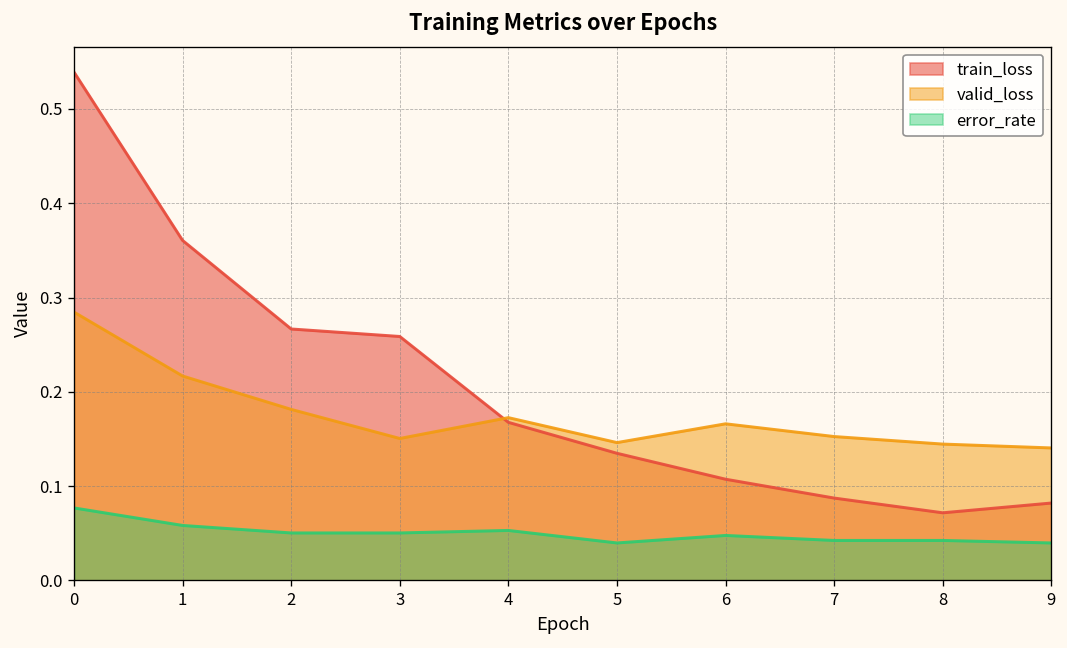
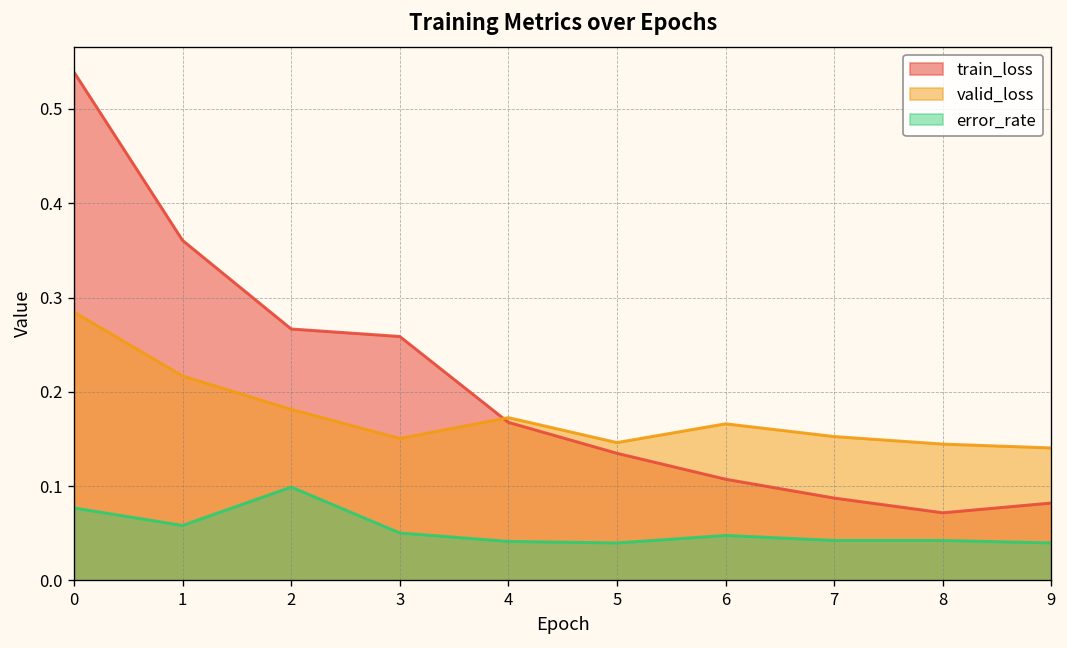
error_rate, 2: 0.05 -> 0.10
error_rate, 4: 0.05 -> 0.04
